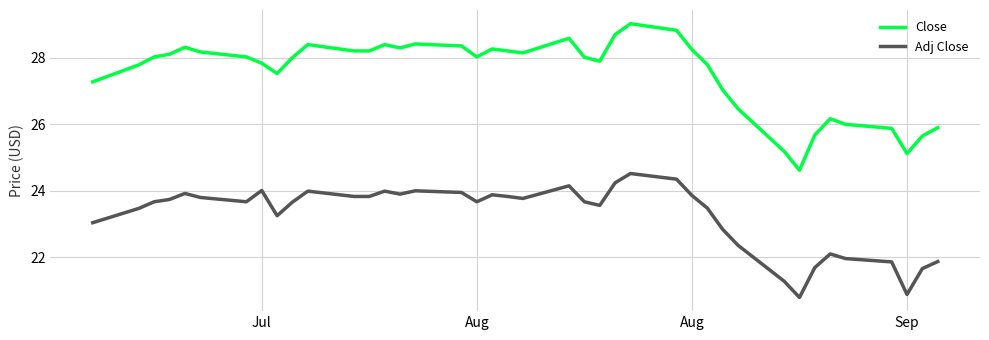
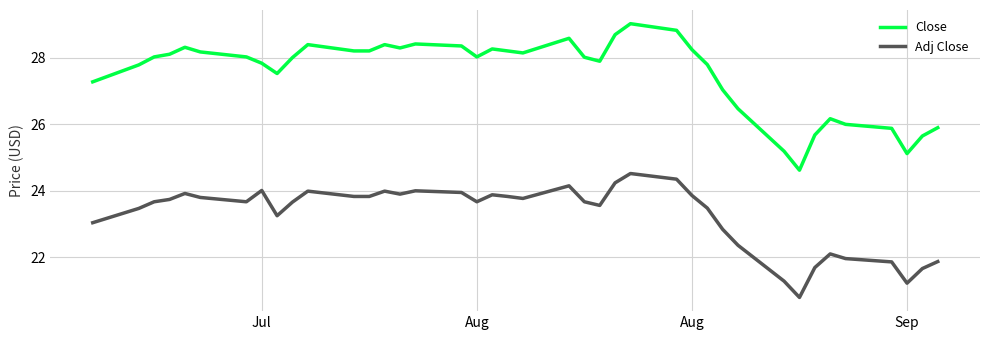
Adj Close, Sep: 20.9 -> 21.2
